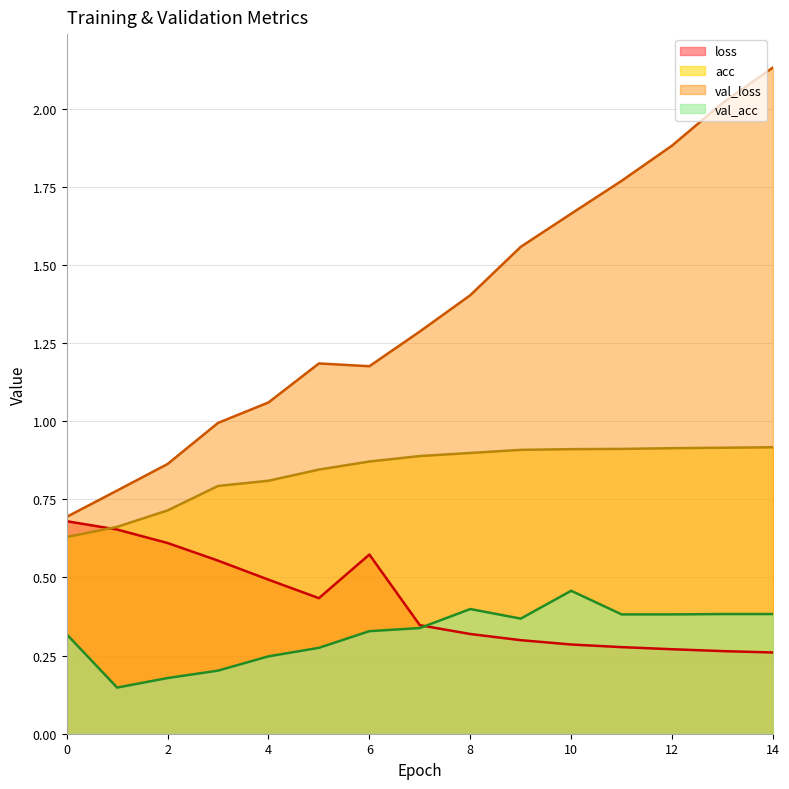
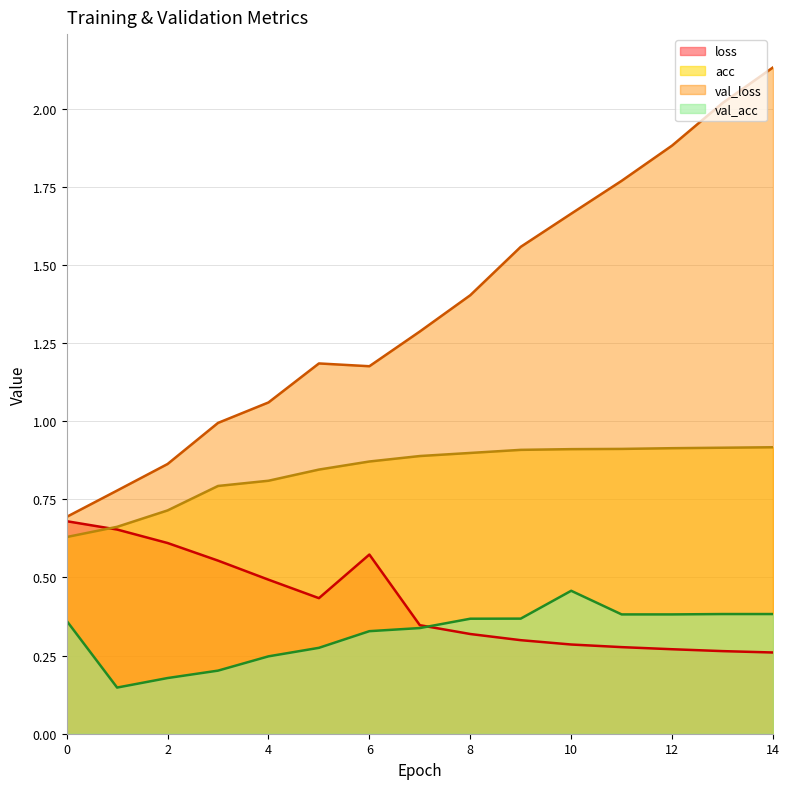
val_acc, 0: 0.32 -> 0.36
val_acc, 8: 0.40 -> 0.37
